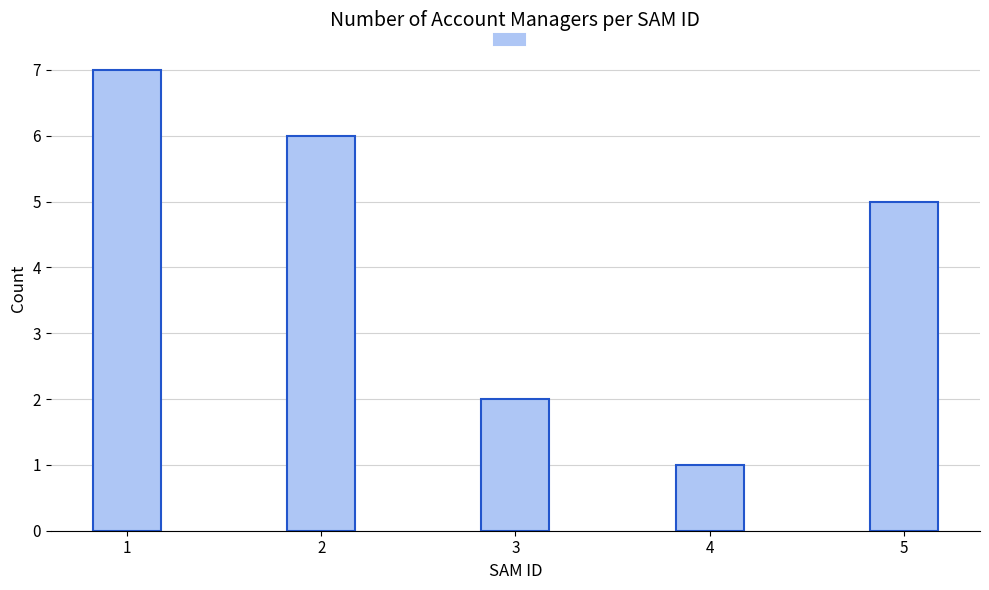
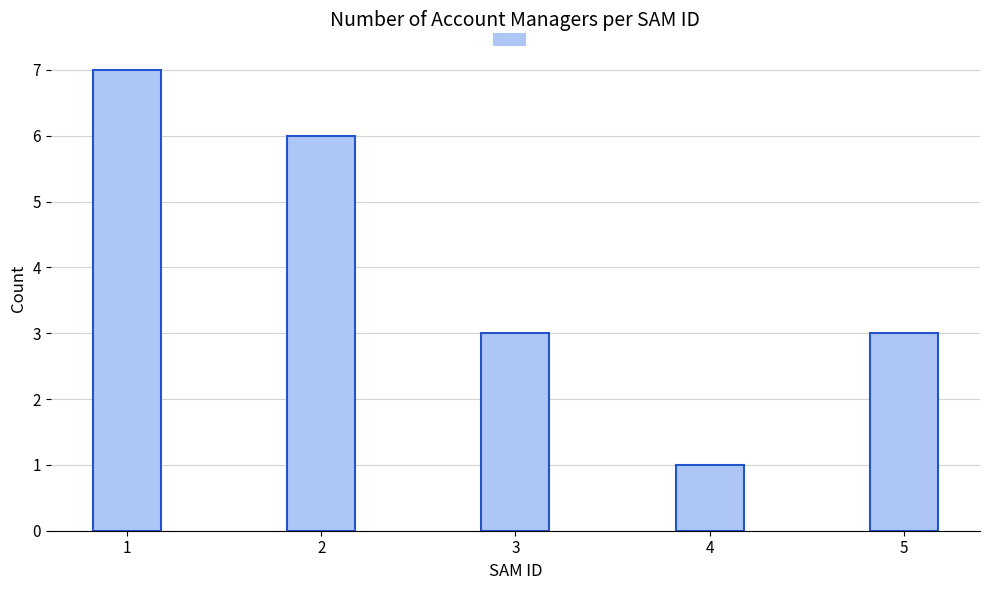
3: 2 -> 3
5: 5 -> 3
